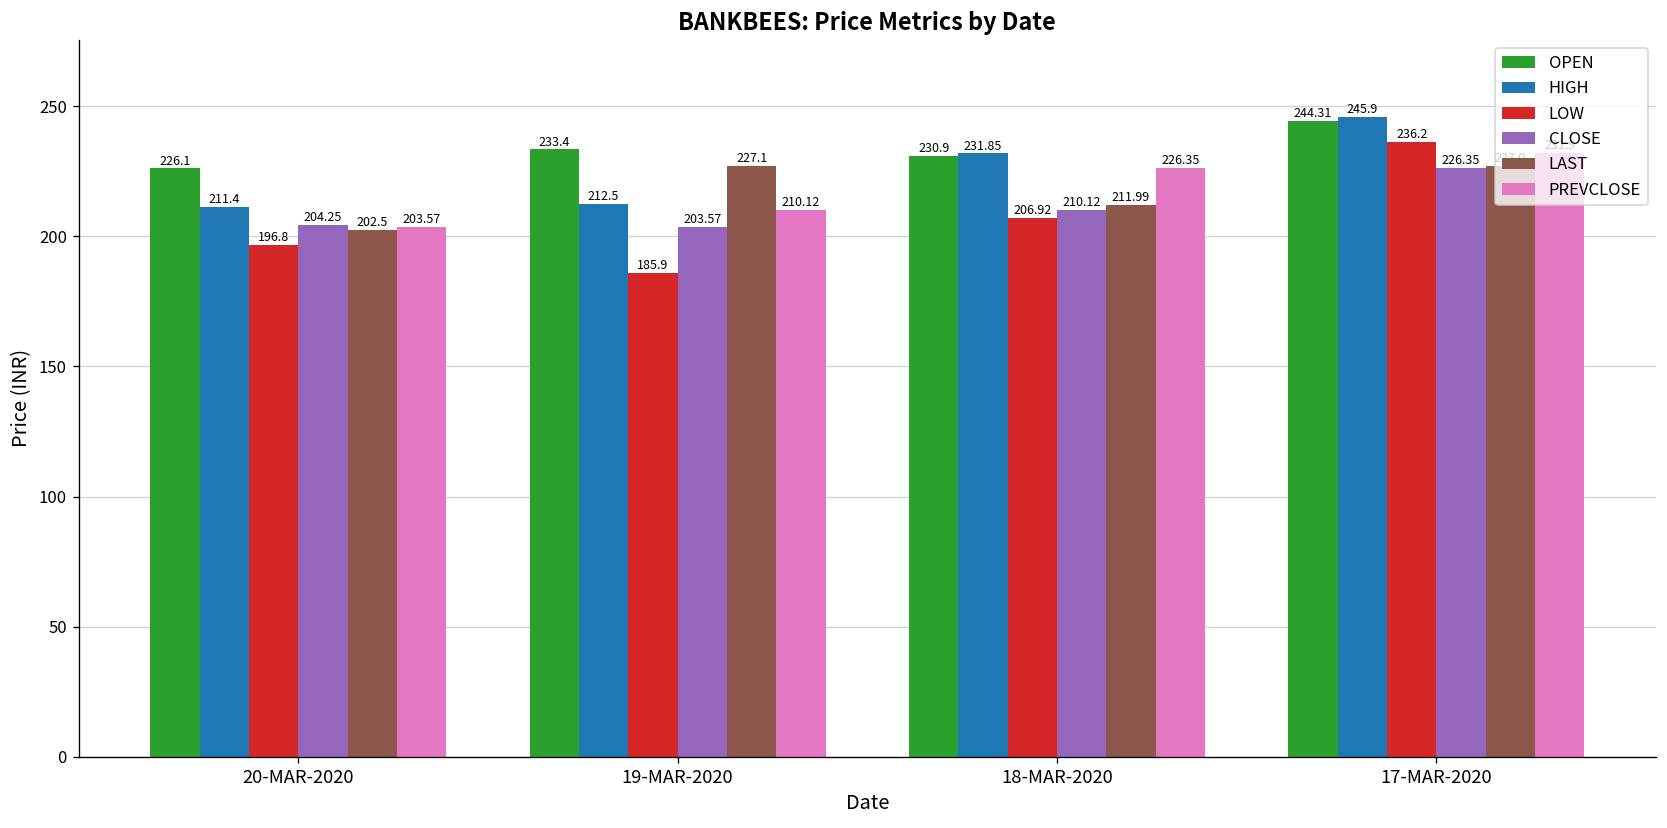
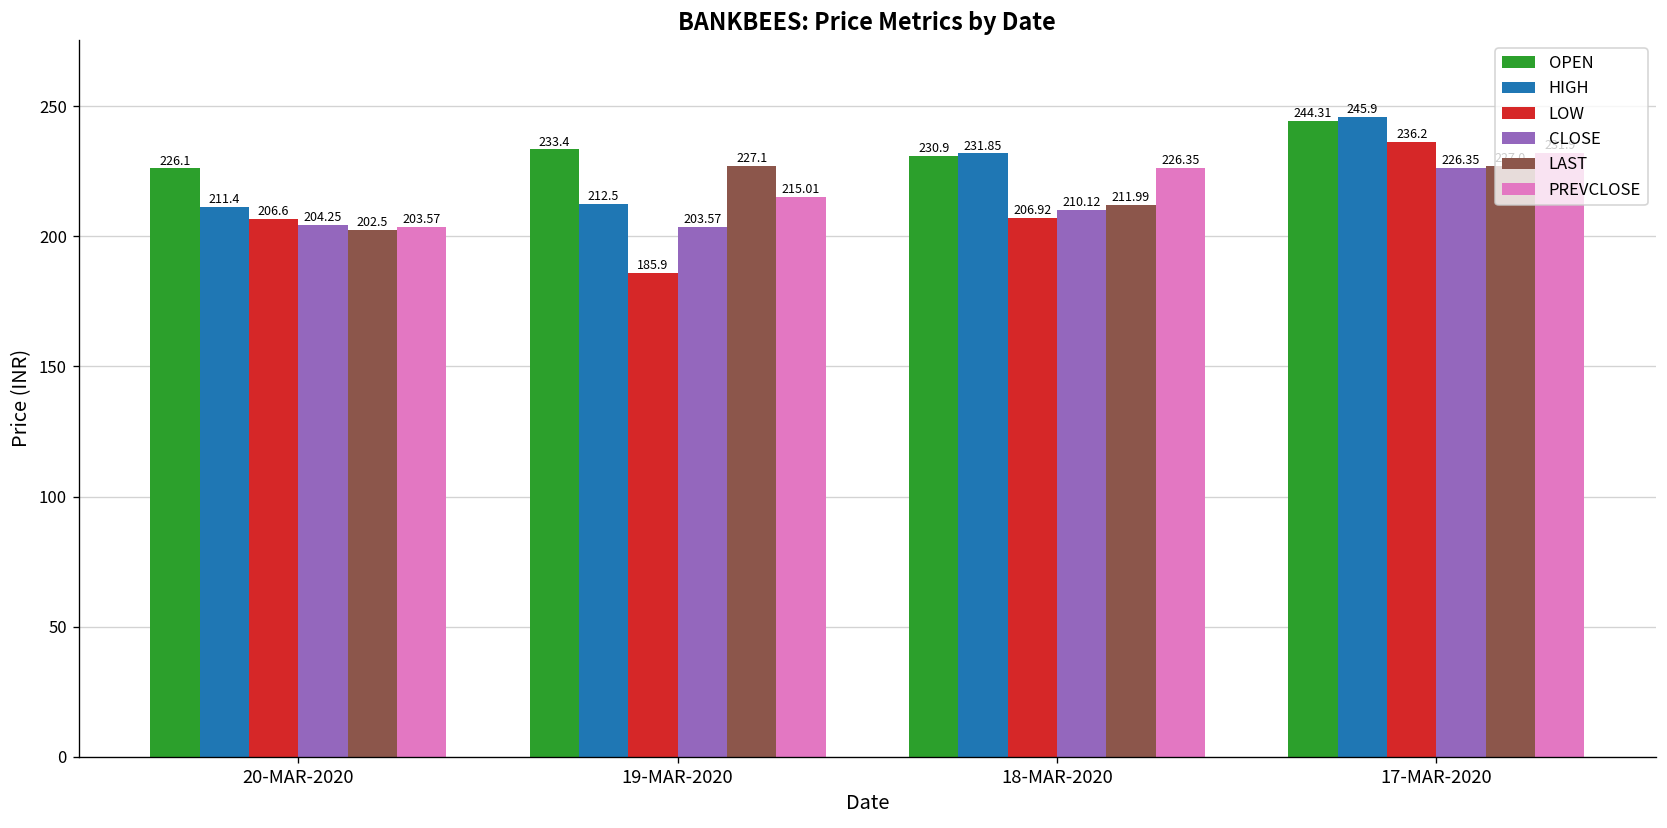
LOW, 20-MAR-2020: 196.8 -> 206.6
PREVCLOSE, 19-MAR-2020: 210.12 -> 215.01
